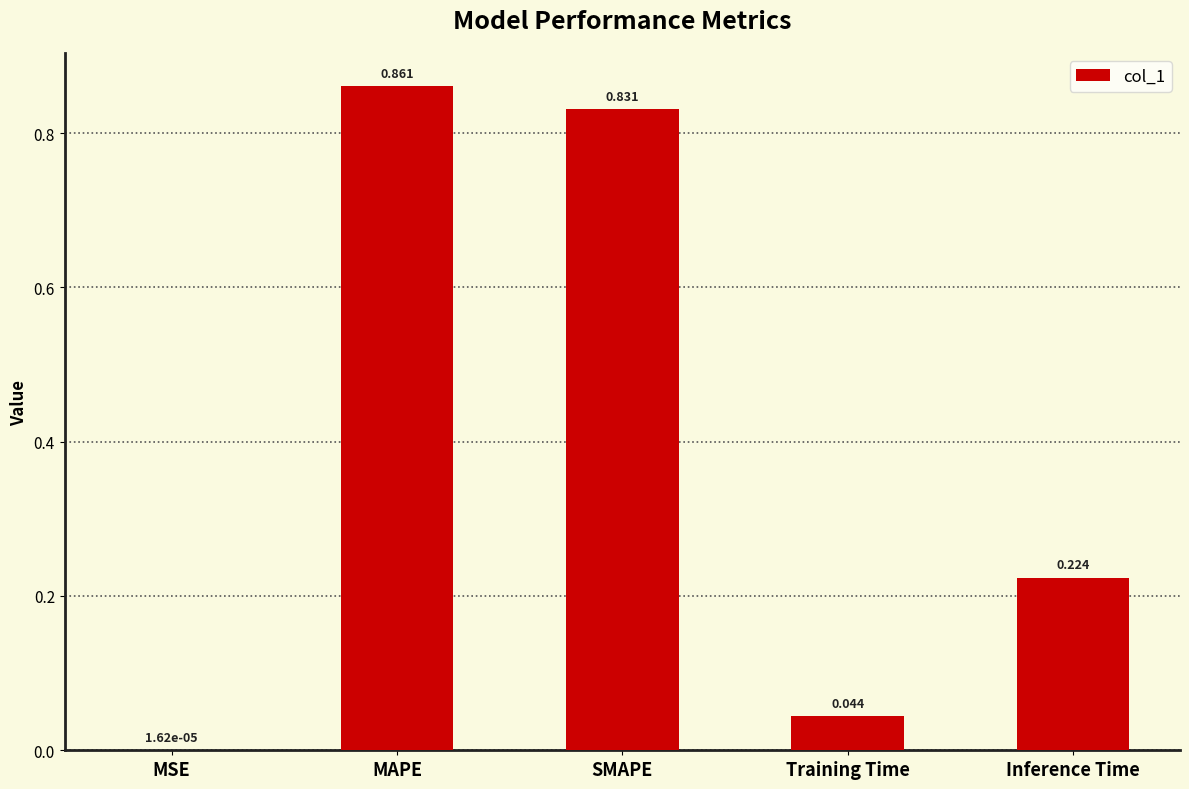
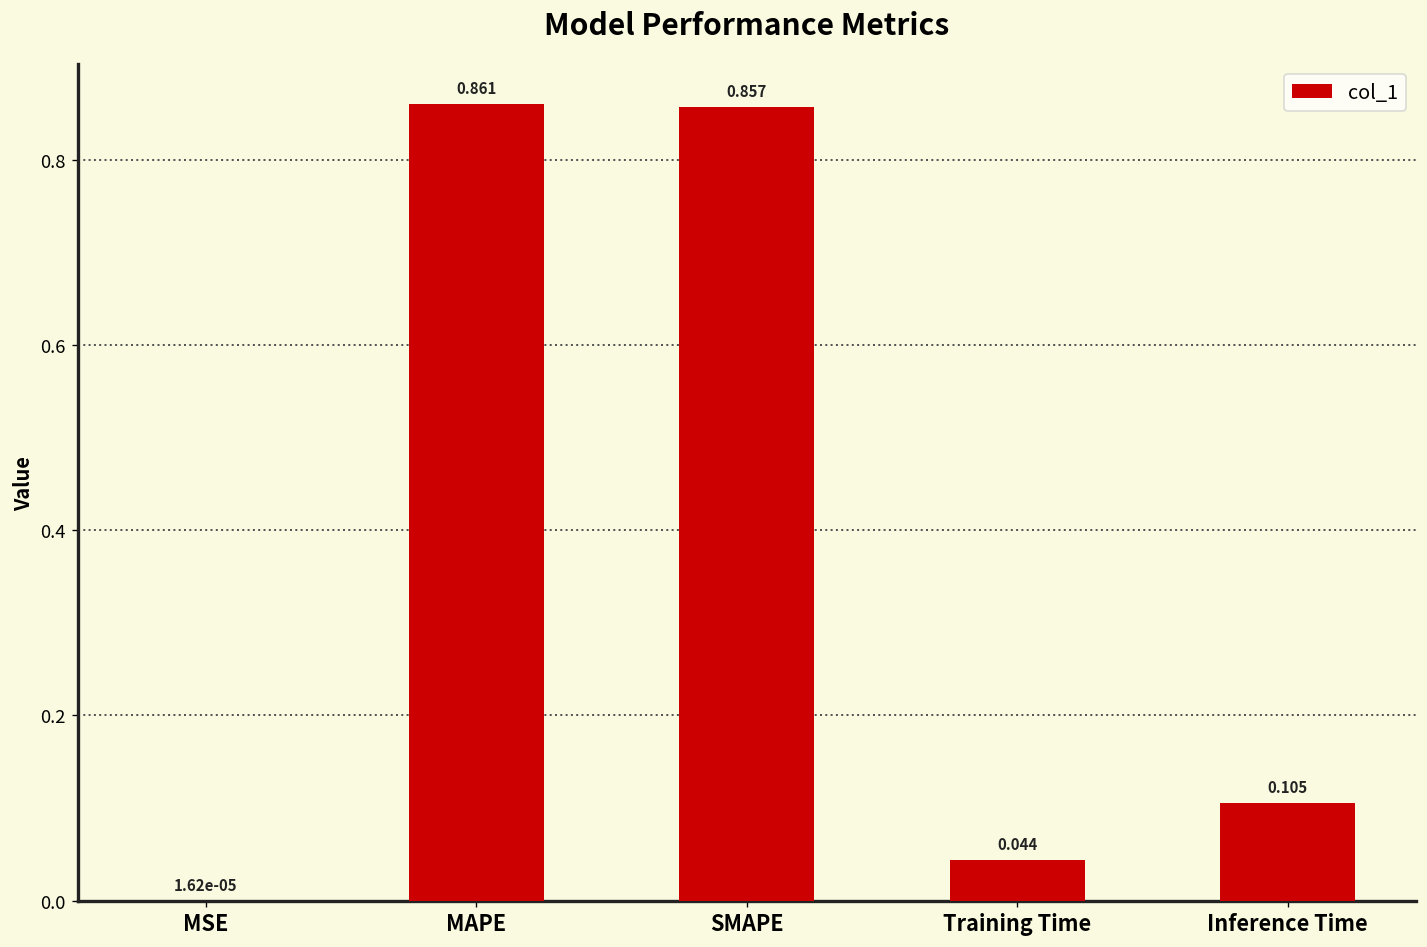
SMAPE: 0.831 -> 0.857
Inference Time: 0.224 -> 0.105
